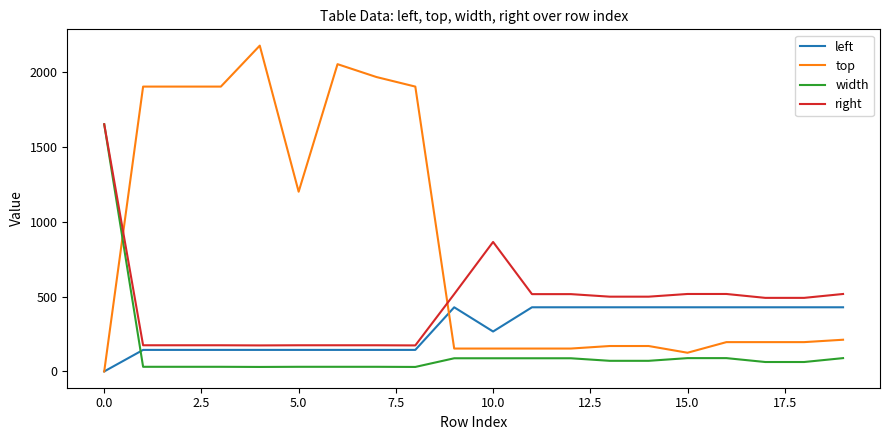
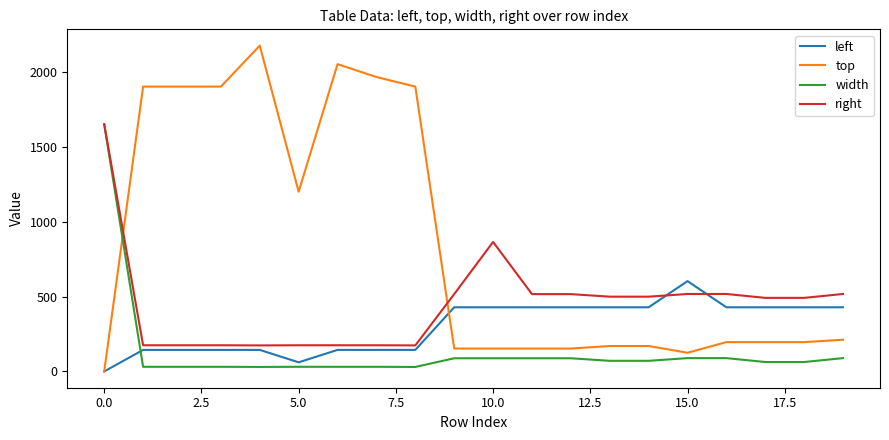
left, 5.0: 140 -> 60
left, 10.0: 270 -> 430
left, 15.0: 430 -> 600
